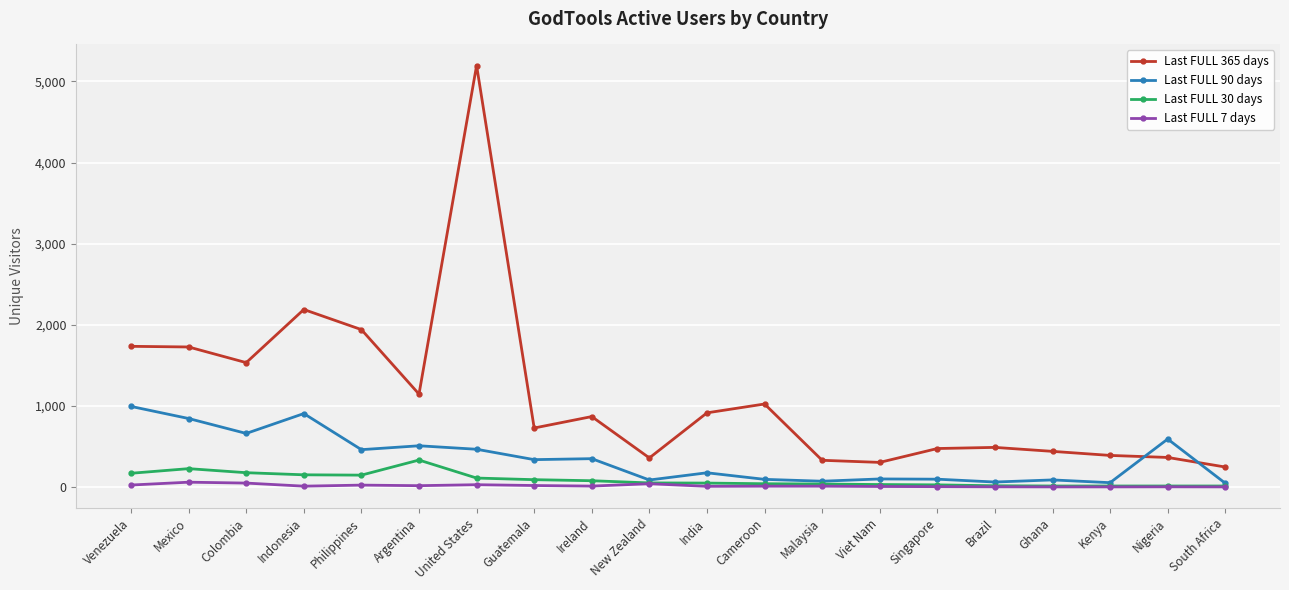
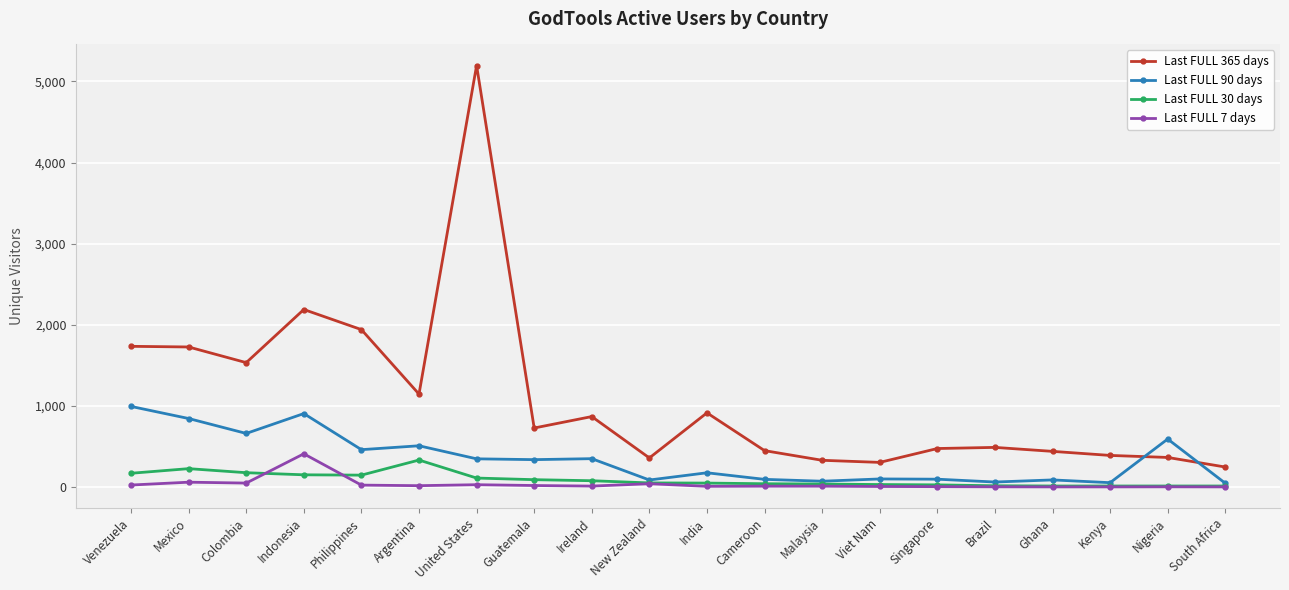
Last FULL 7 days, Indonesia: 0 -> 400
Last FULL 90 days, United States: 500 -> 300
Last FULL 365 days, Cameroon: 1,000 -> 400
